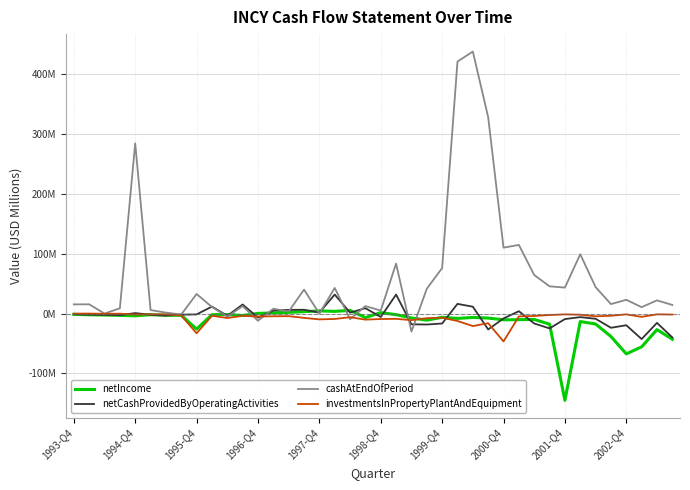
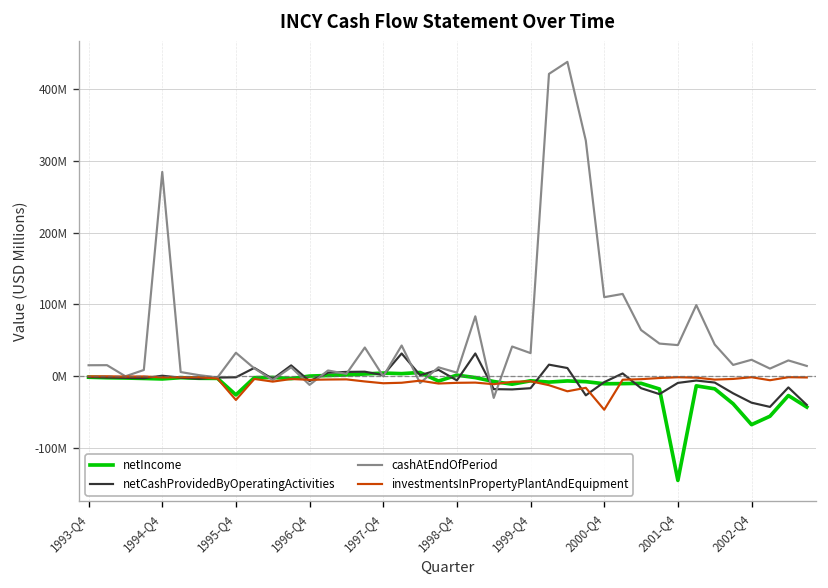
cashAtEndOfPeriod, 1999-Q4: 80000000 -> 30000000
netCashProvidedByOperatingActivities, 2002-Q4: -20000000 -> -40000000
